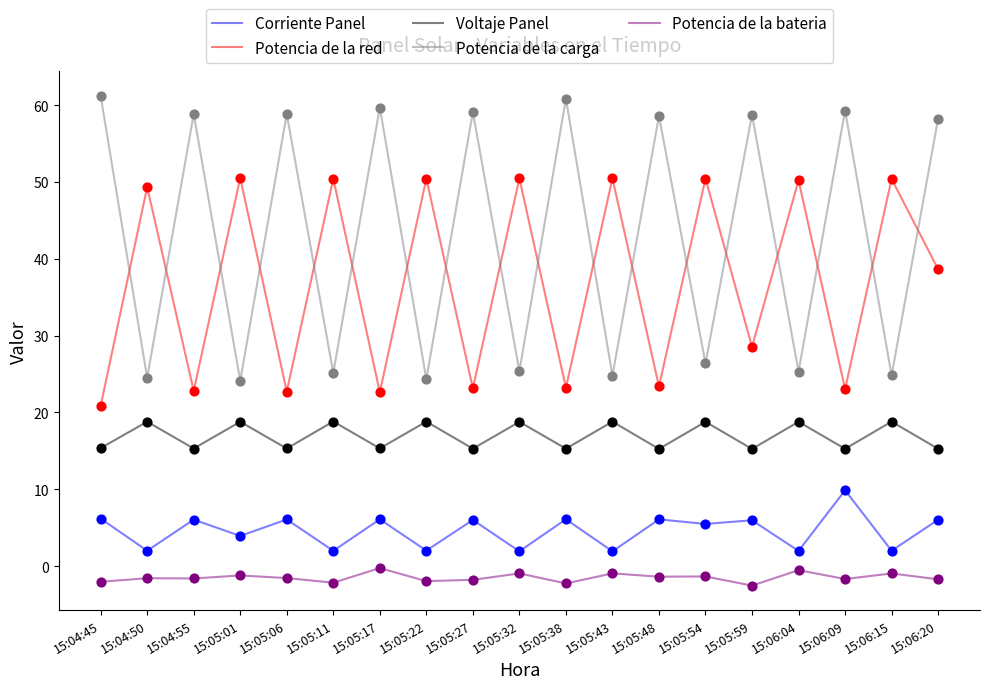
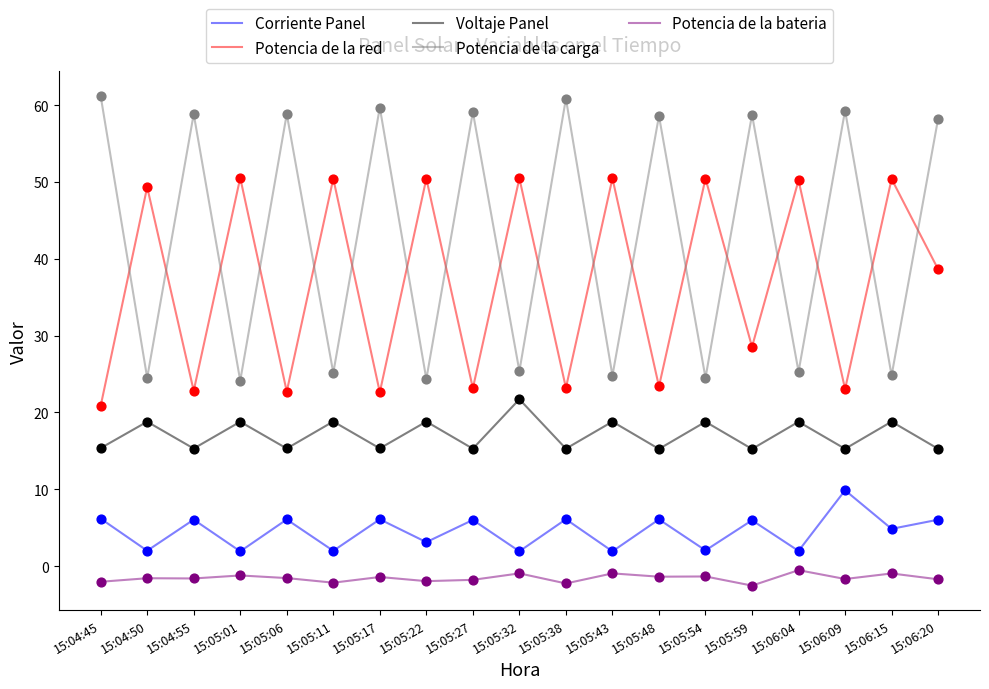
Corriente Panel, 15:05:01: 4 -> 2
Potencia de la bateria, 15:05:17: 0 -> -1
Corriente Panel, 15:05:22: 2 -> 3
Voltaje Panel, 15:05:32: 19 -> 22
Corriente Panel, 15:05:54: 5 -> 2
Potencia de la carga, 15:05:54: 26 -> 25
Corriente Panel, 15:06:15: 2 -> 5
